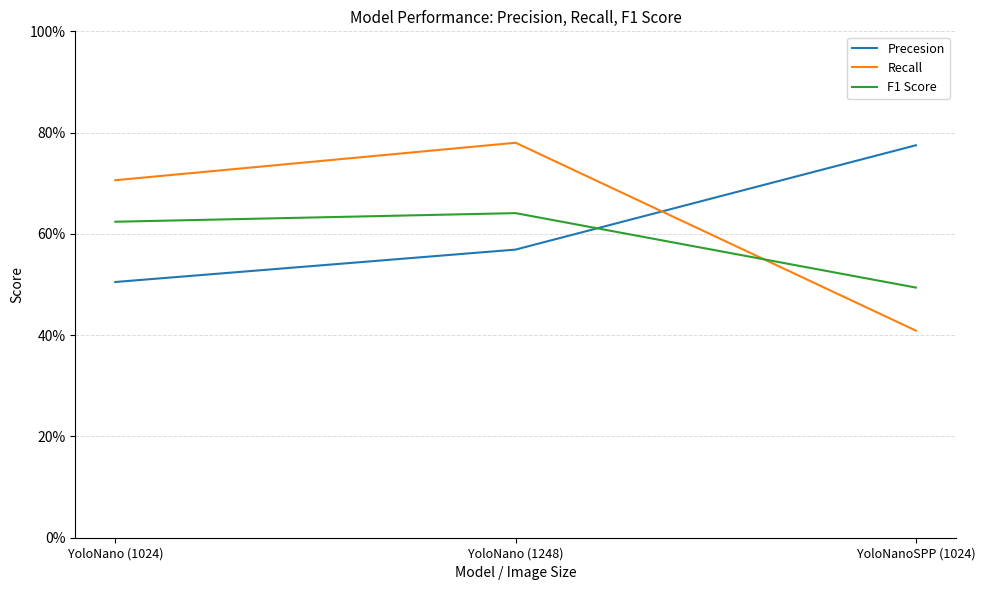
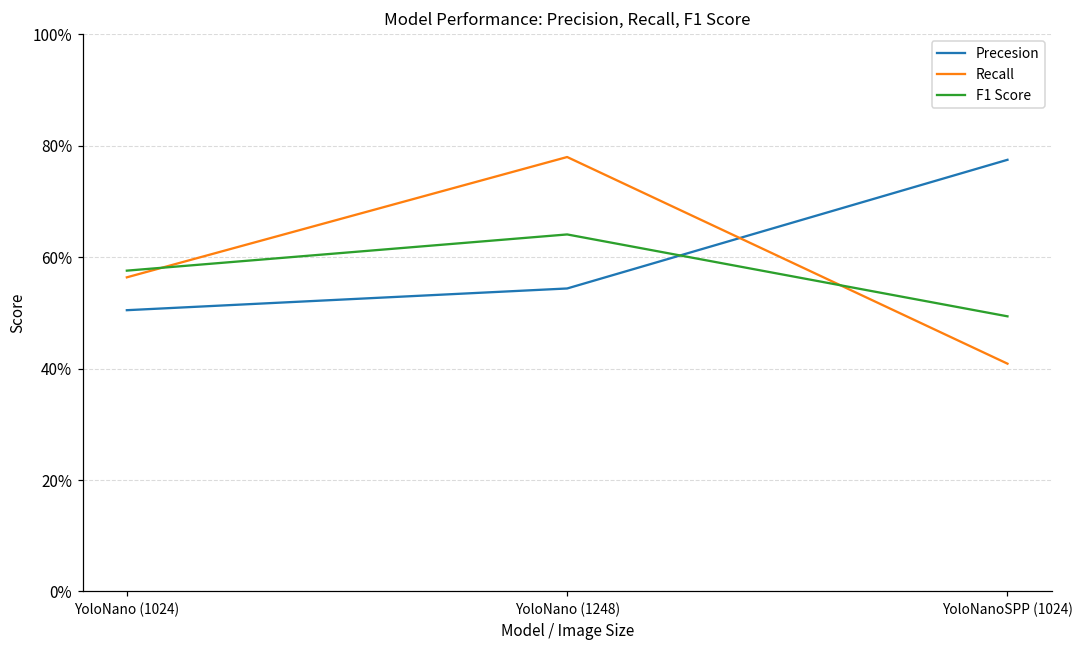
Recall, YoloNano (1024): 71% -> 56%
F1 Score, YoloNano (1024): 62% -> 58%
Precesion, YoloNano (1248): 57% -> 54%
